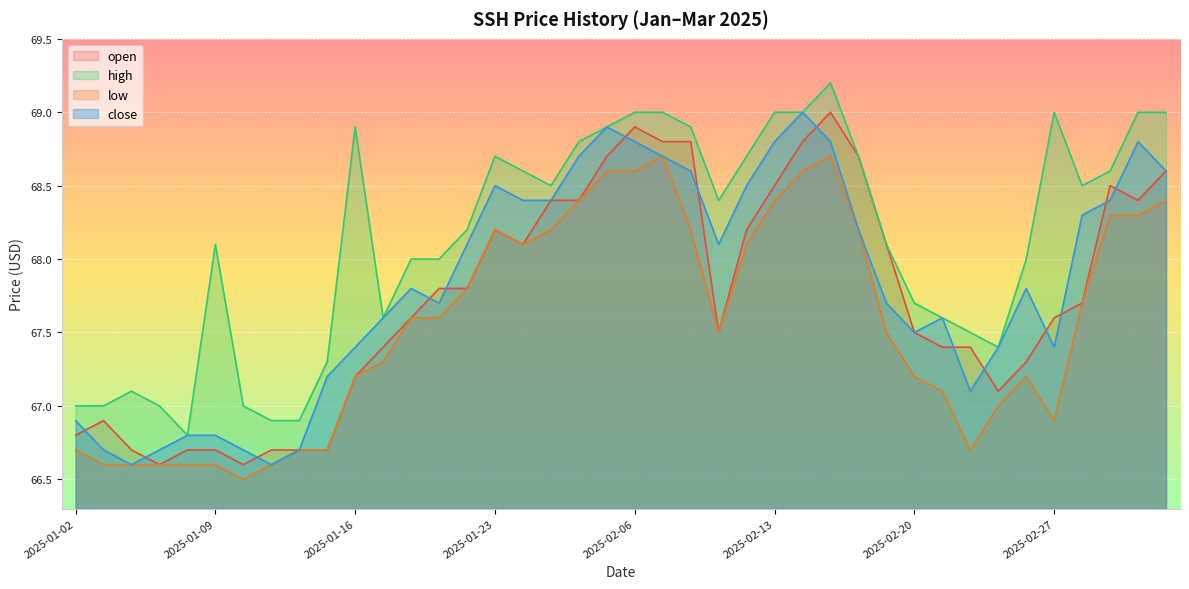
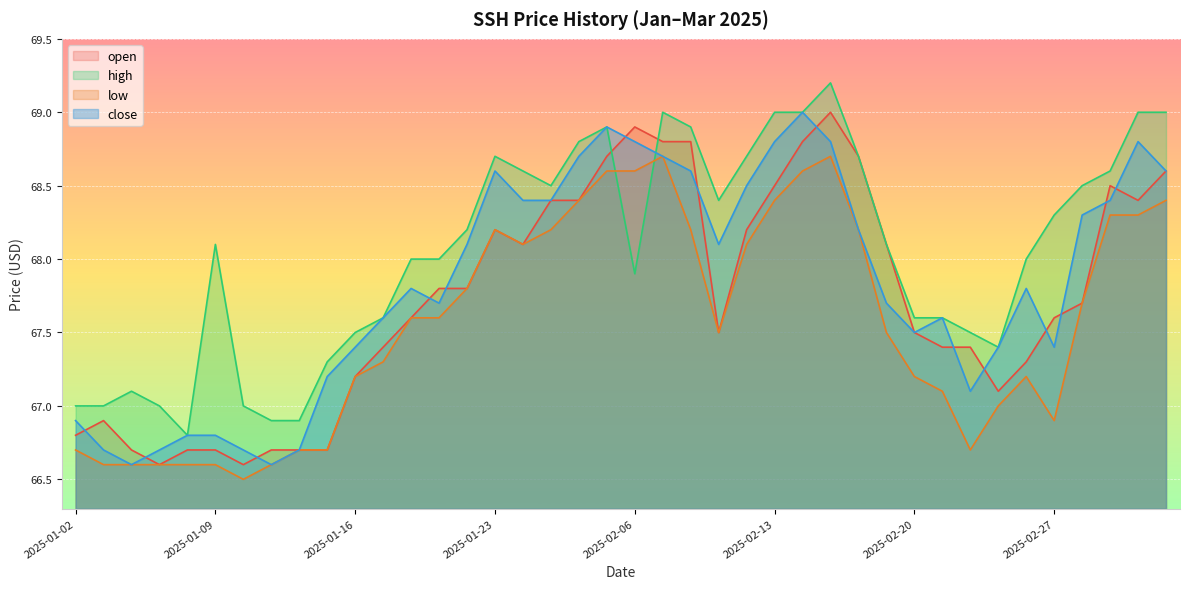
high, 2025-01-16: 68.9 -> 67.5
close, 2025-01-23: 68.5 -> 68.6
high, 2025-02-06: 69.0 -> 67.9
high, 2025-02-20: 67.7 -> 67.6
high, 2025-02-27: 69.0 -> 68.3
